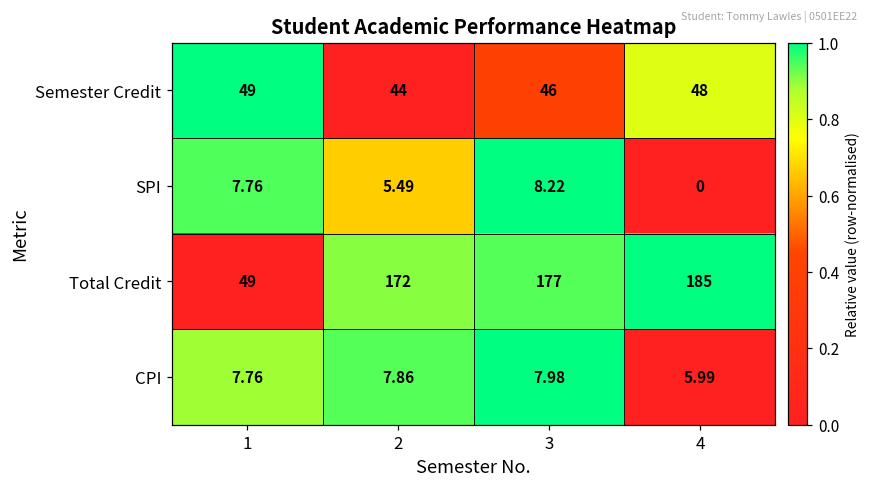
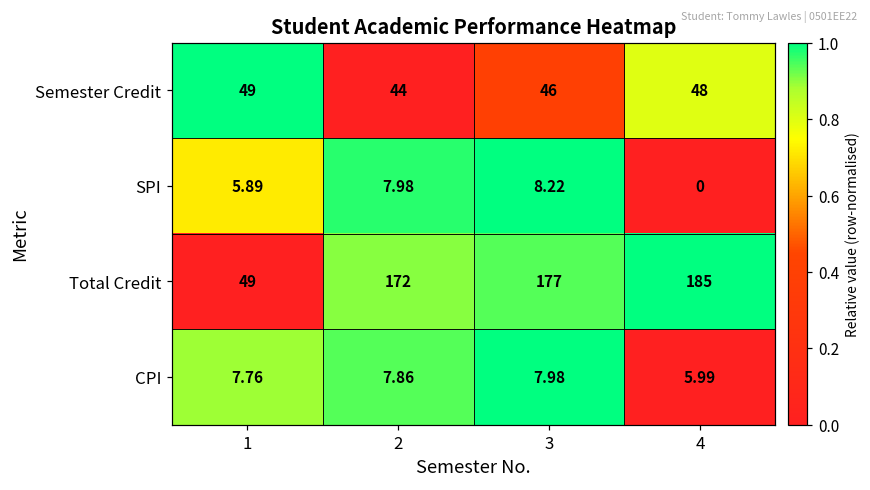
SPI, 1: 7.76 -> 5.89
SPI, 2: 5.49 -> 7.98
